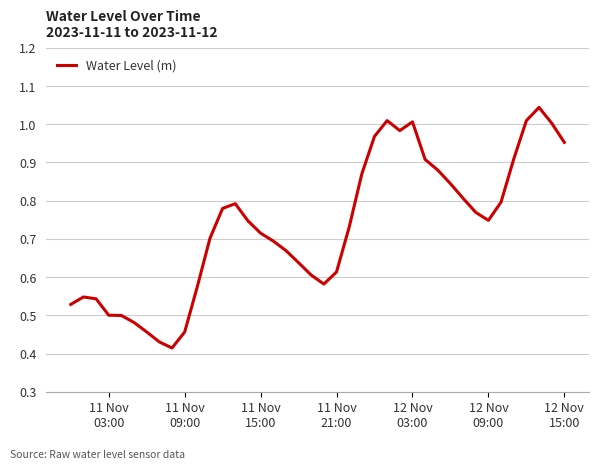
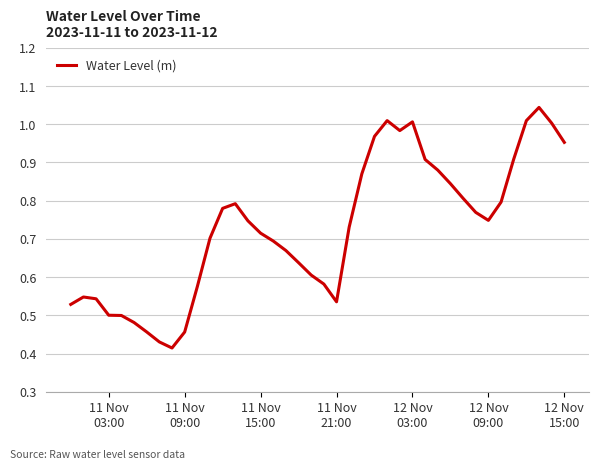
11 Nov 21:00: 0.61 -> 0.54
